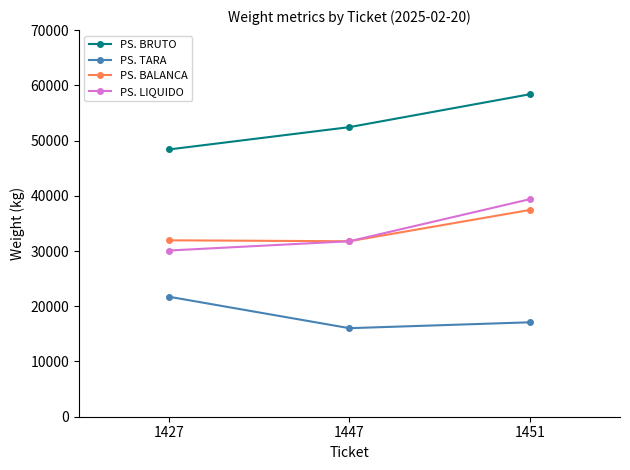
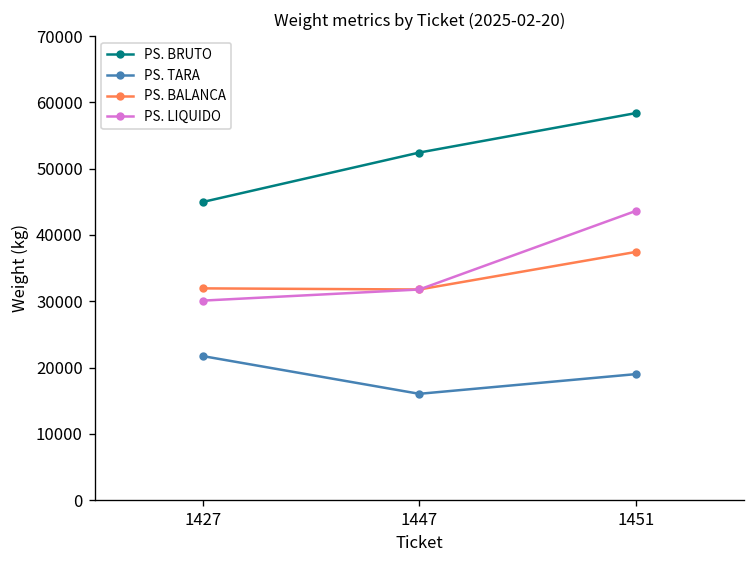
PS. BRUTO, 1427: 48000 -> 45000
PS. TARA, 1451: 17000 -> 19000
PS. LIQUIDO, 1451: 39000 -> 44000
